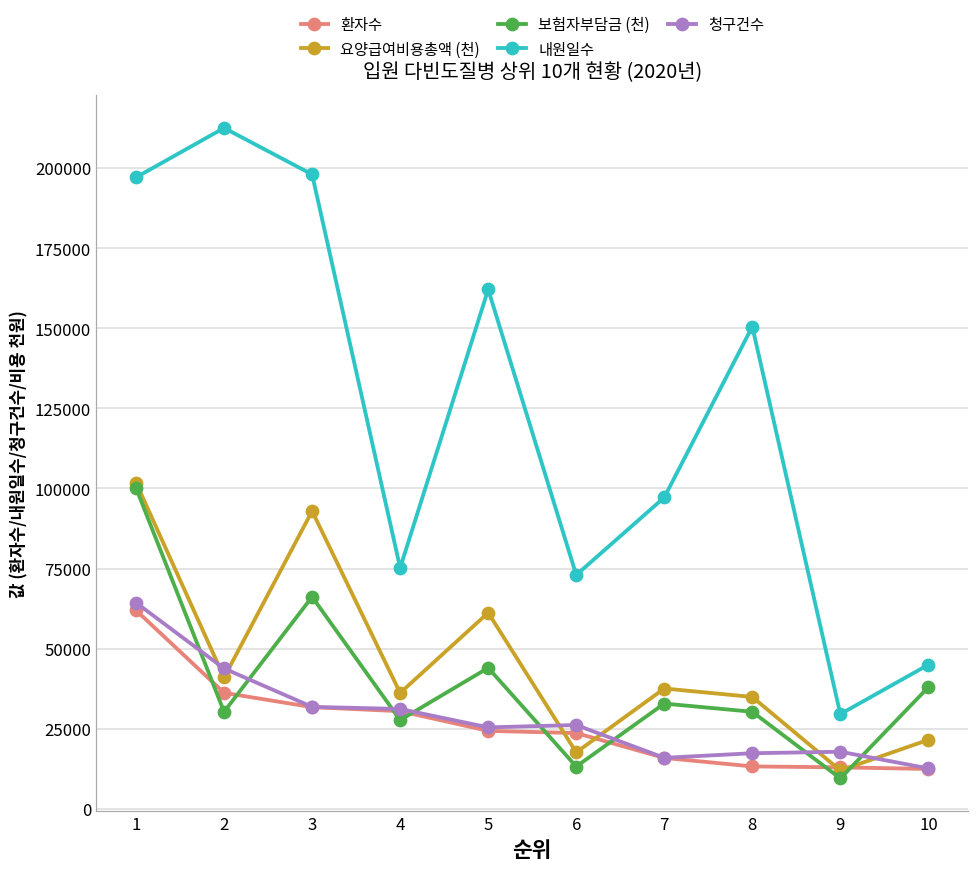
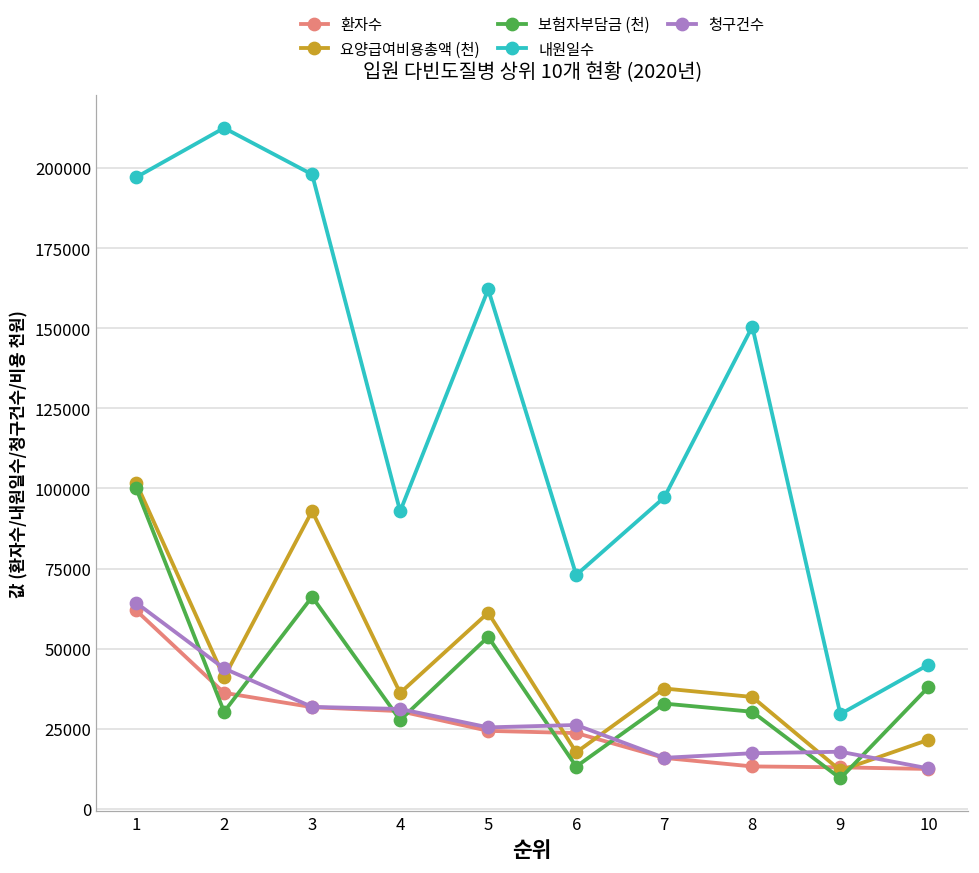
내원일수, 4: 75000 -> 93000
보험자부담금 (천), 5: 44000 -> 54000
